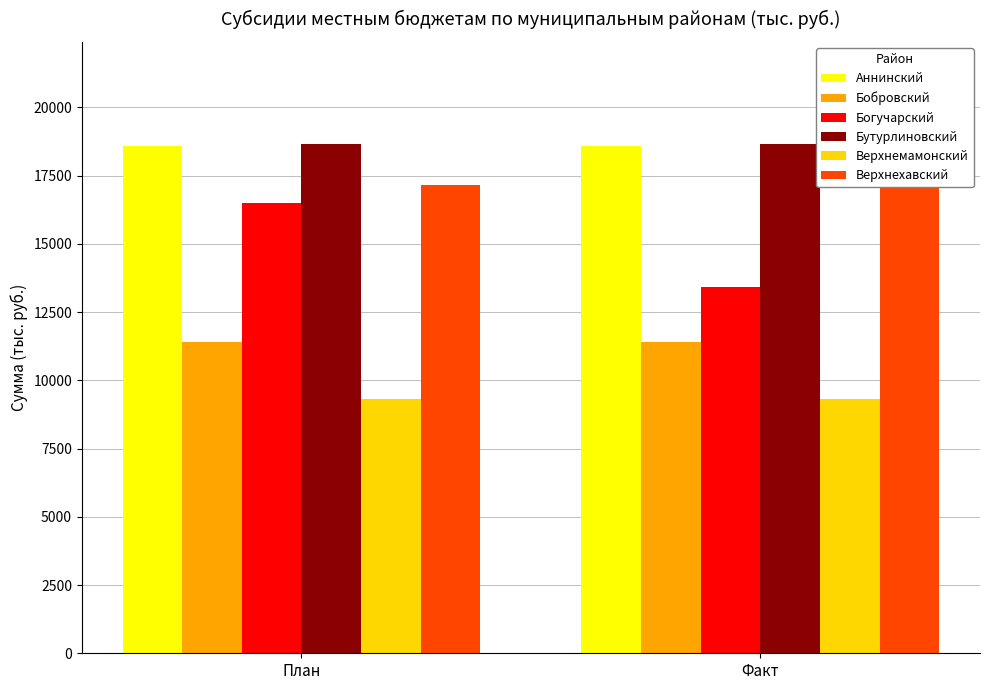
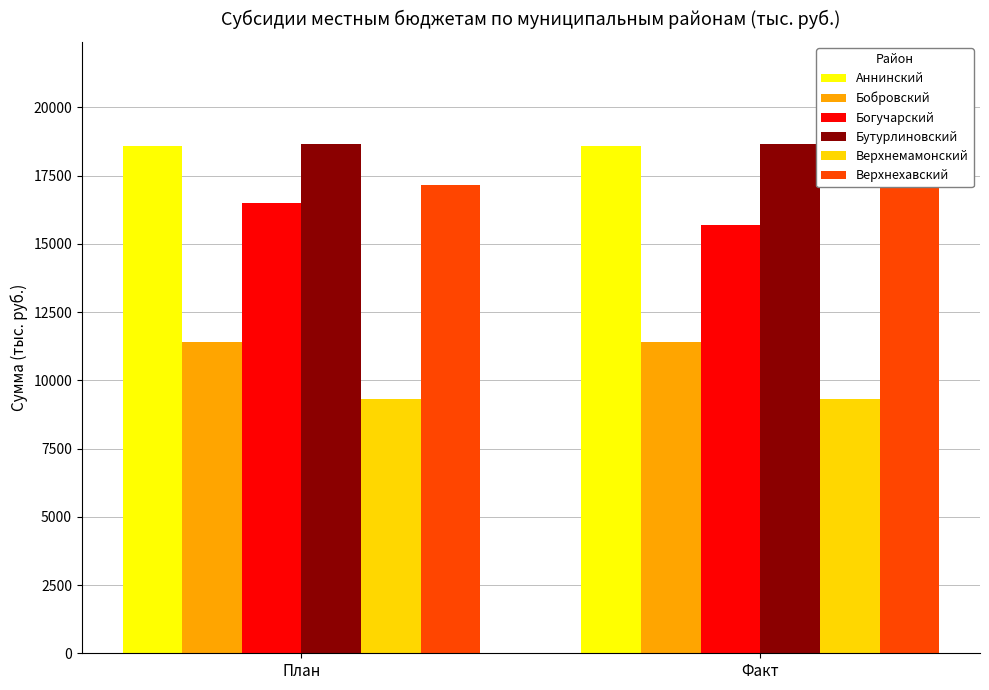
Богучарский, Факт: 13400 -> 15700
